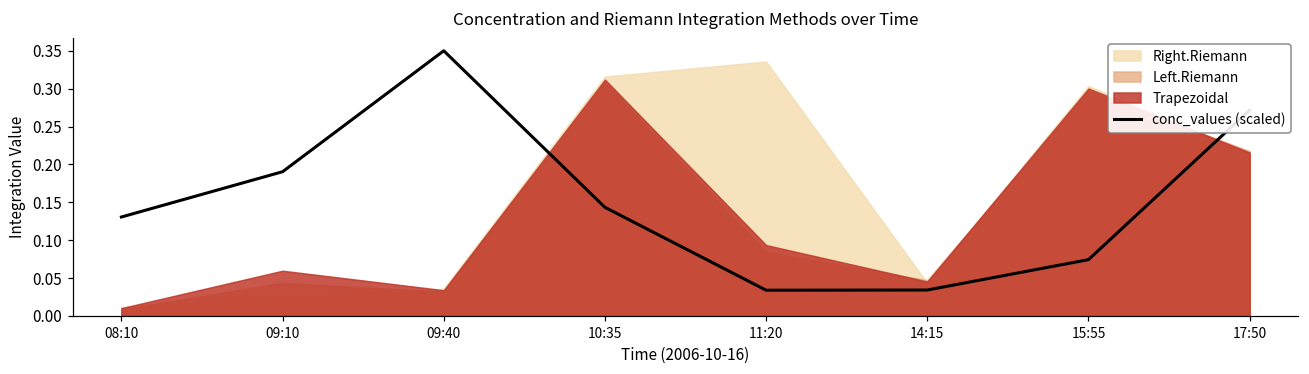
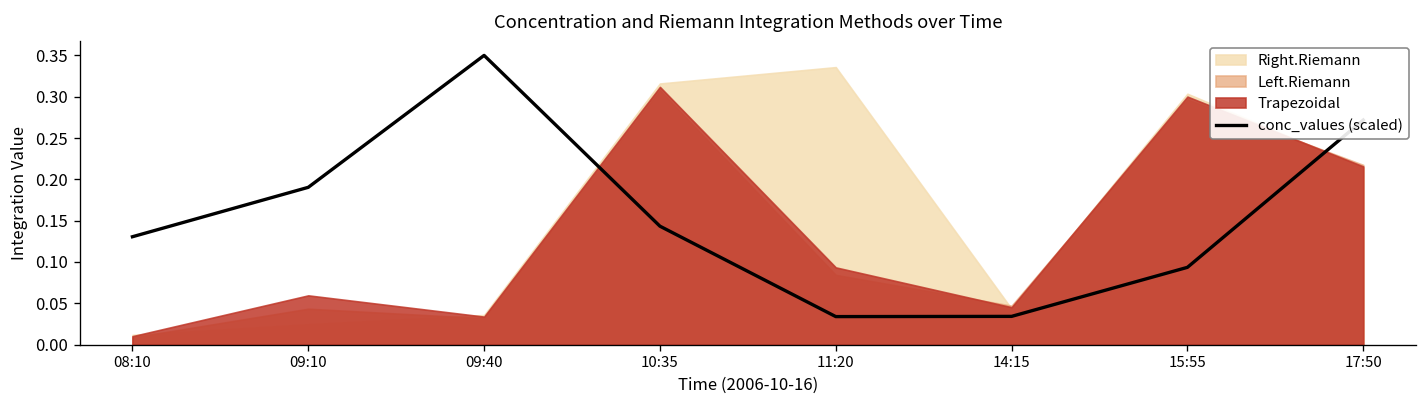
conc_values (scaled), 15:55: 0.07 -> 0.09
